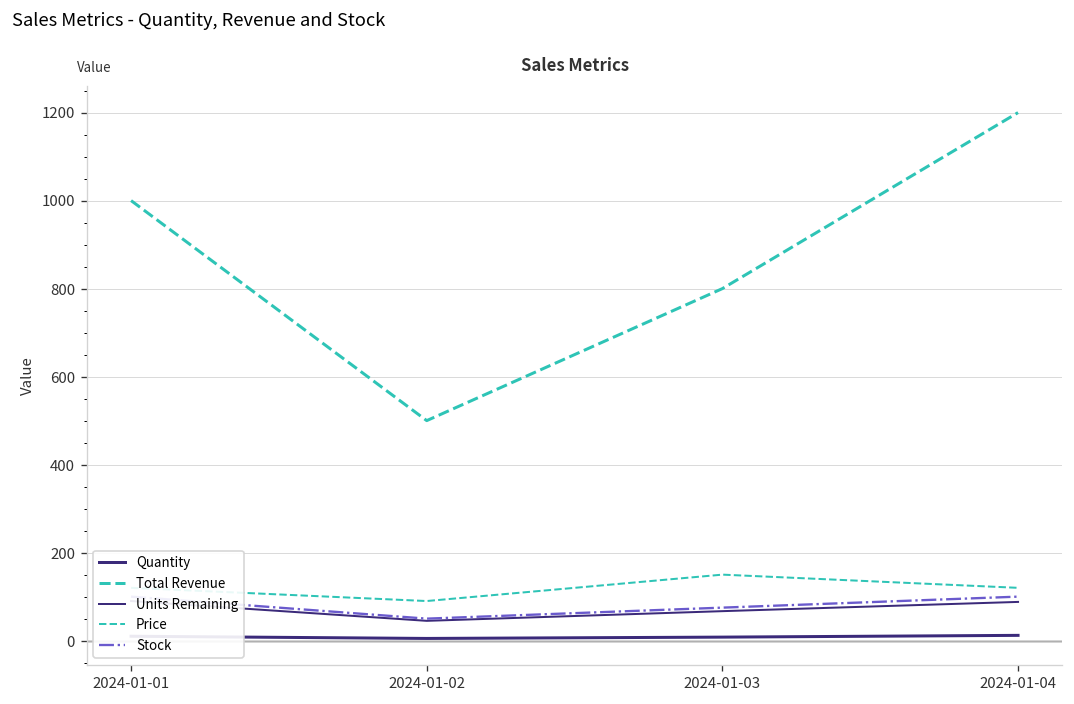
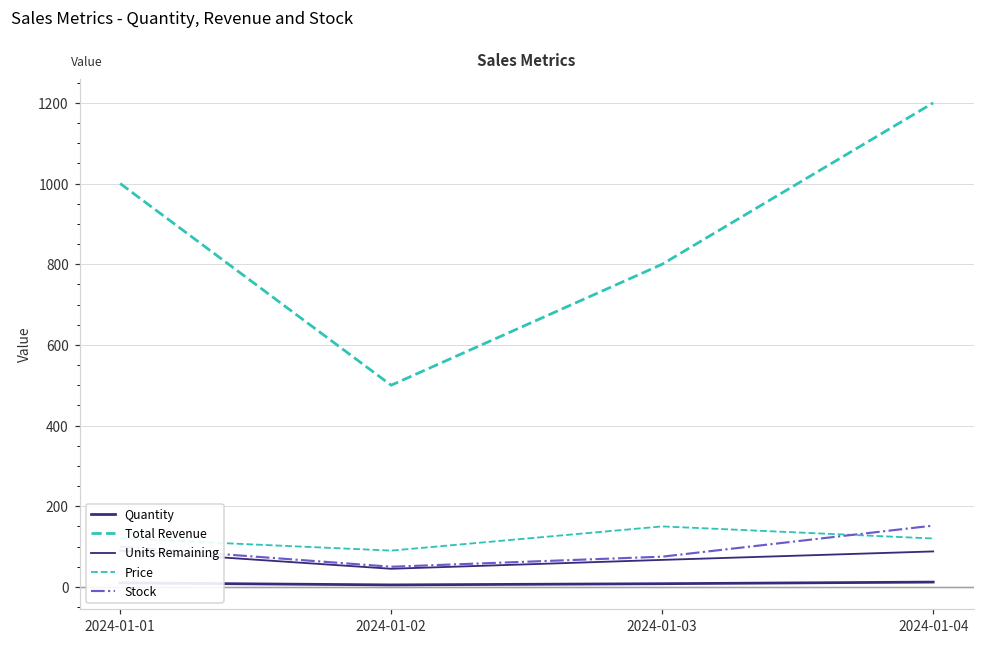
Stock, 2024-01-04: 100 -> 150
